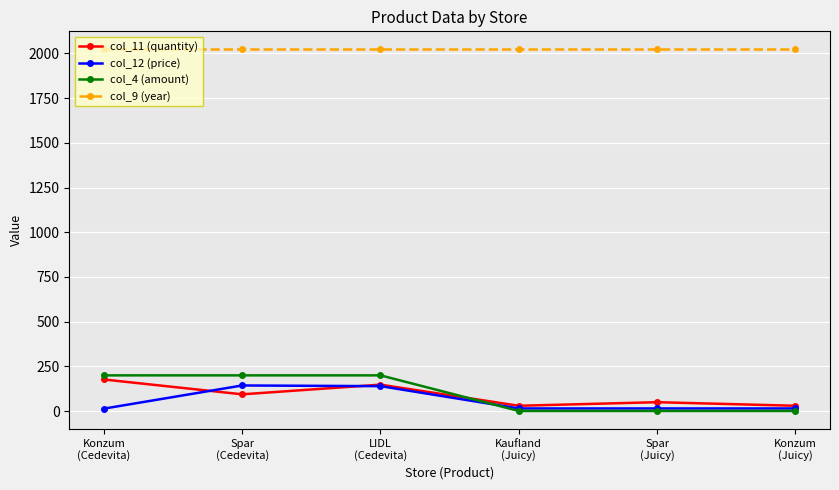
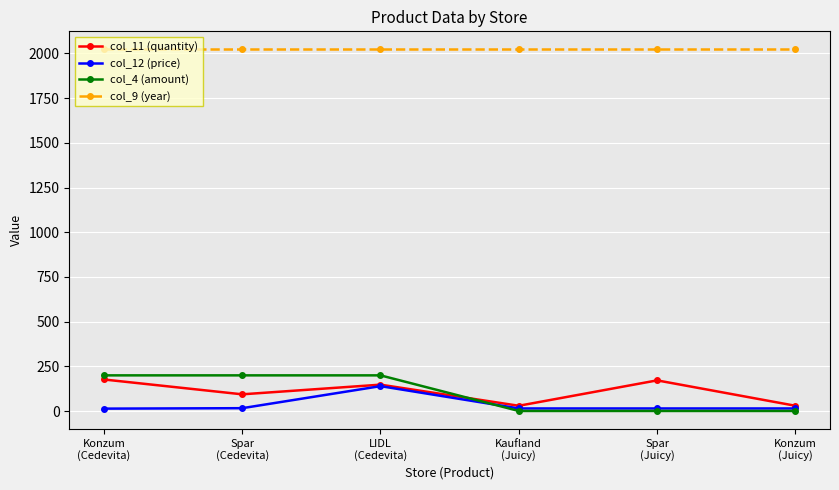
col_12 (price), Spar (Cedevita): 140 -> 20
col_11 (quantity), Spar (Juicy): 50 -> 170
